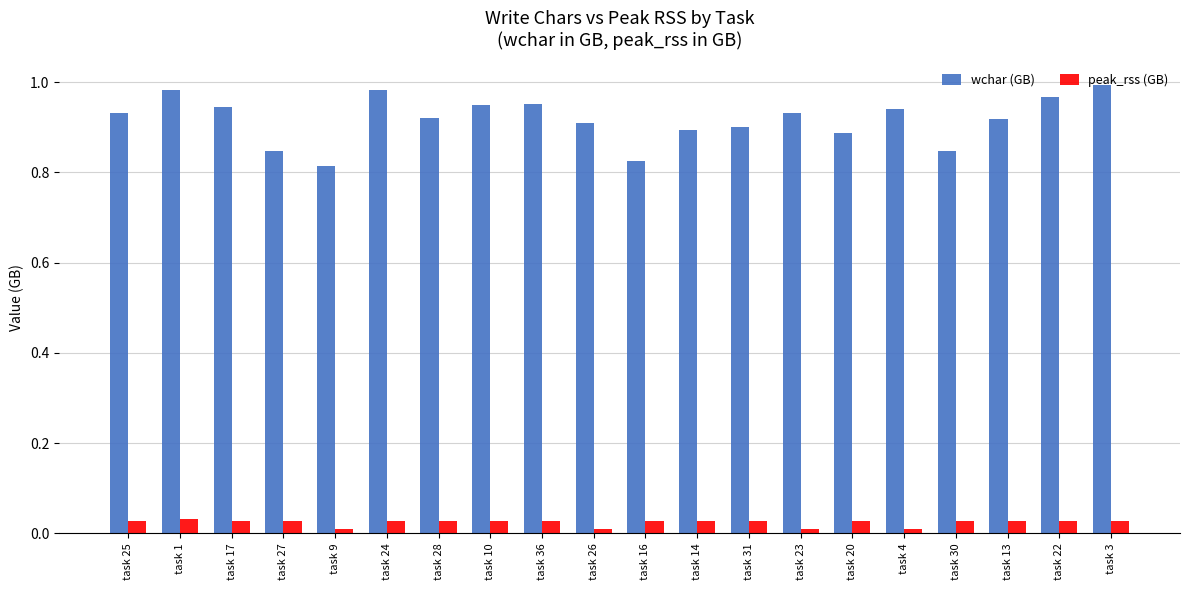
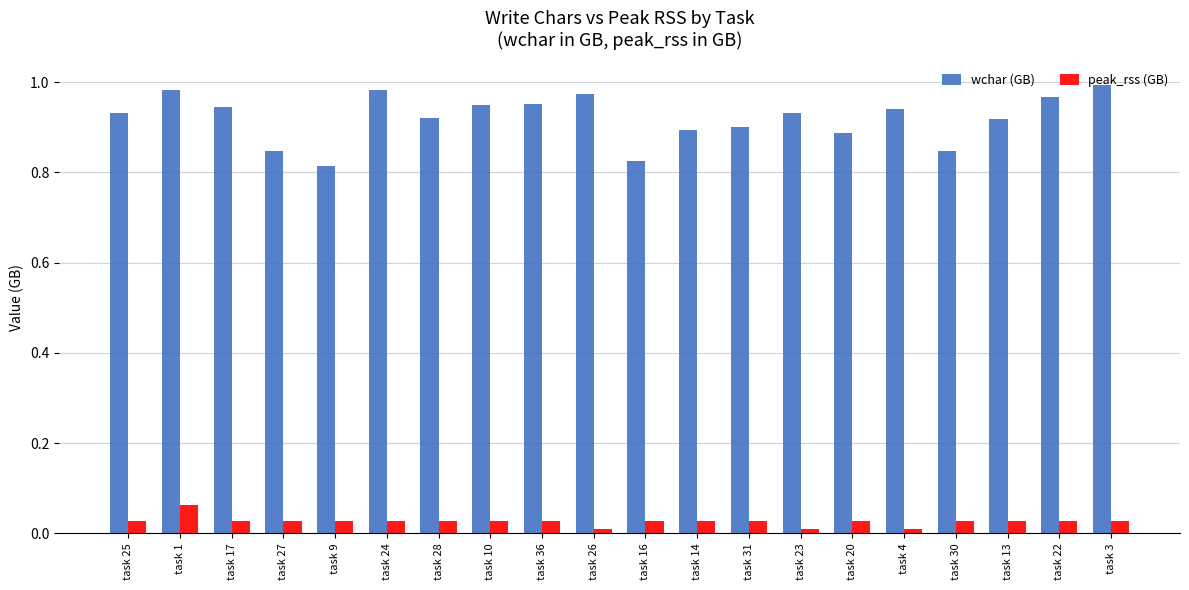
peak_rss (GB), task 1: 0.03 -> 0.06
peak_rss (GB), task 9: 0.01 -> 0.03
wchar (GB), task 26: 0.91 -> 0.97
